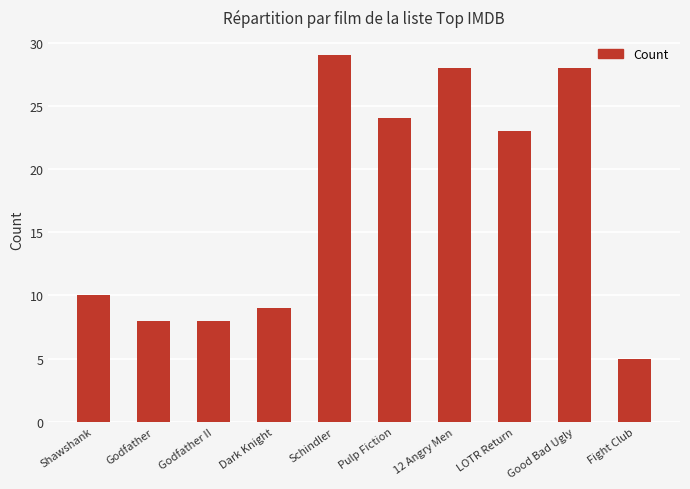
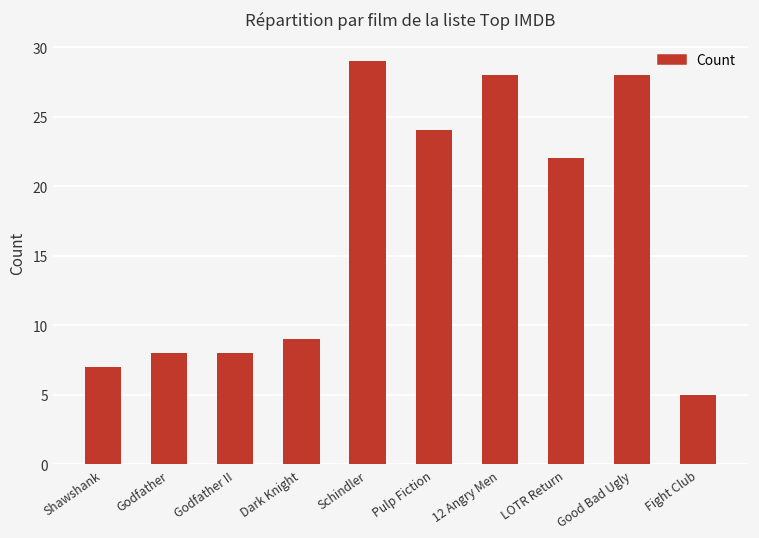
Shawshank: 10 -> 7
LOTR Return: 23 -> 22
